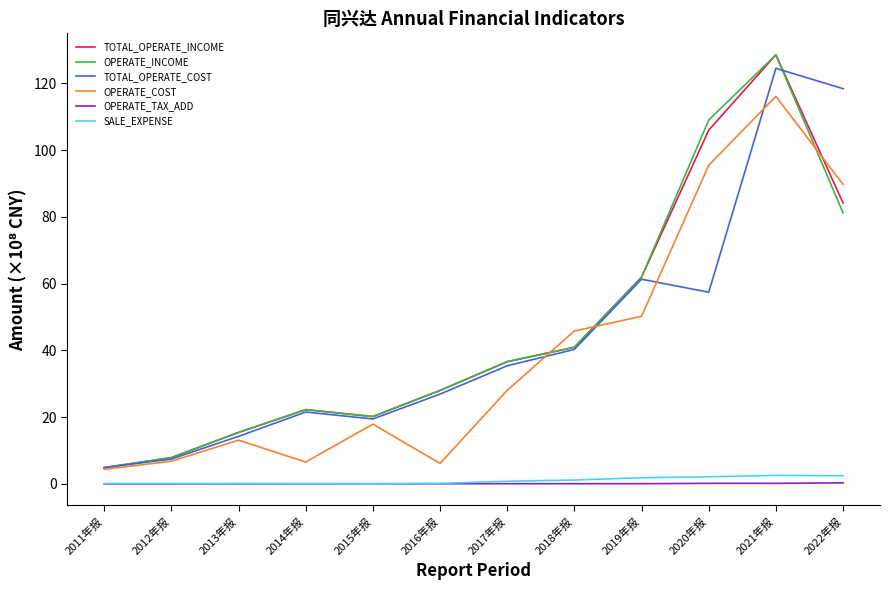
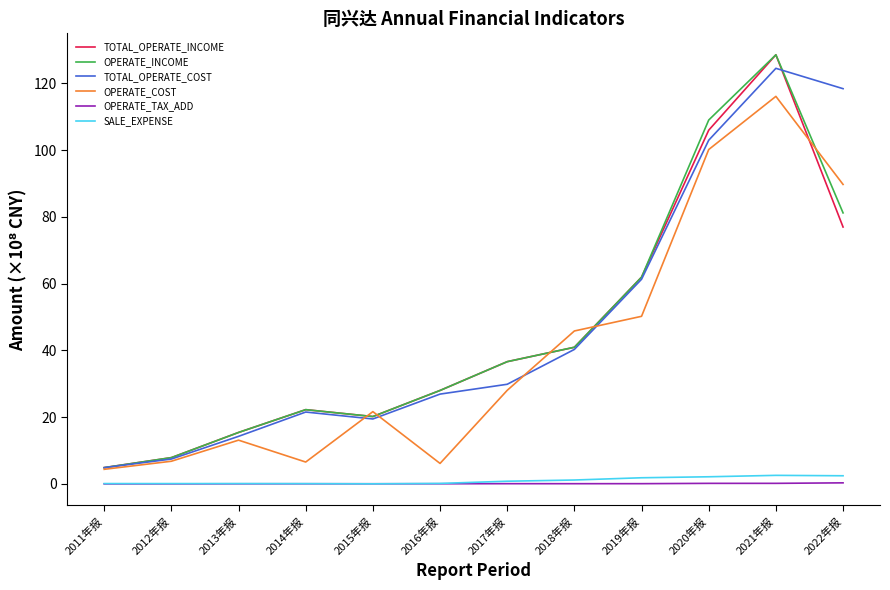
OPERATE_COST, 2015年报: 18 -> 22
TOTAL_OPERATE_COST, 2017年报: 35 -> 30
TOTAL_OPERATE_COST, 2020年报: 57 -> 103
OPERATE_COST, 2020年报: 95 -> 100
TOTAL_OPERATE_INCOME, 2022年报: 84 -> 77
